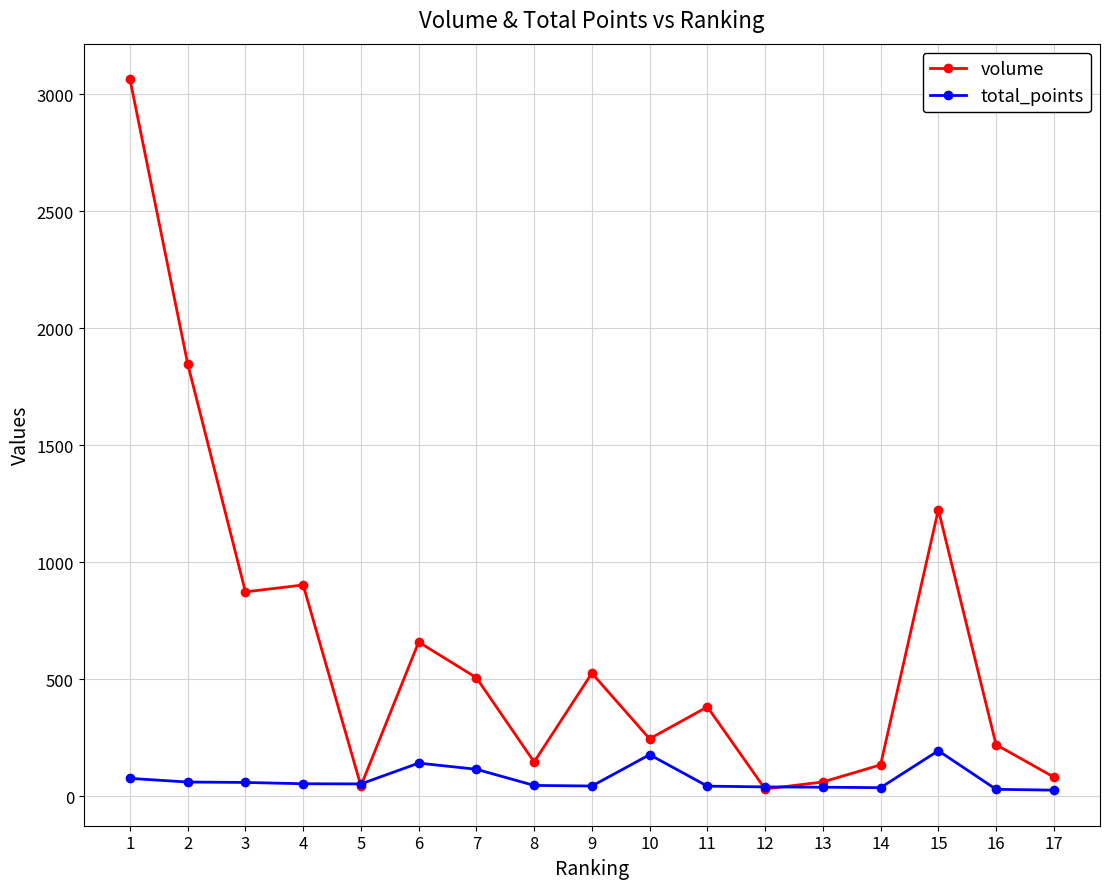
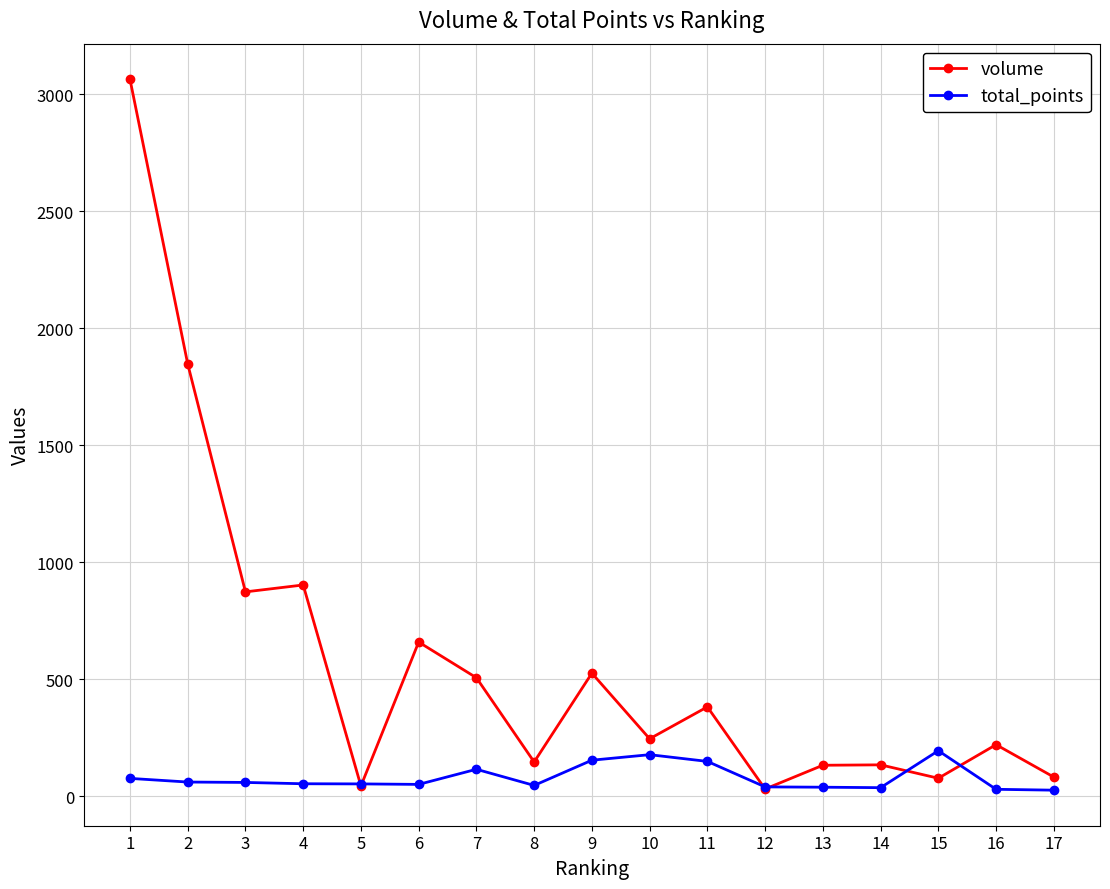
total_points, 6: 140 -> 50
total_points, 9: 40 -> 150
total_points, 11: 40 -> 150
volume, 13: 60 -> 130
volume, 15: 1220 -> 80
